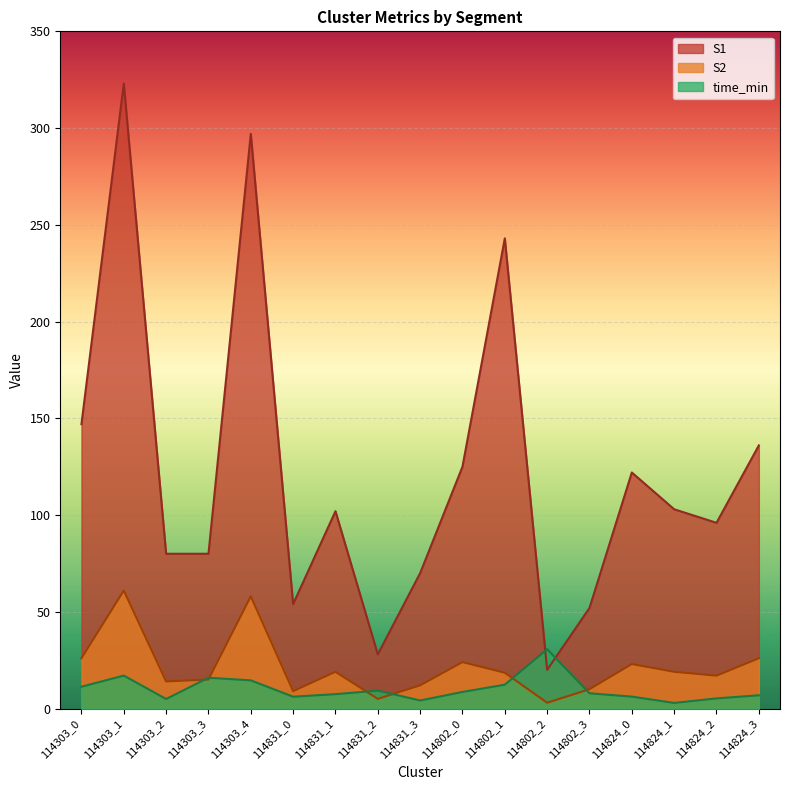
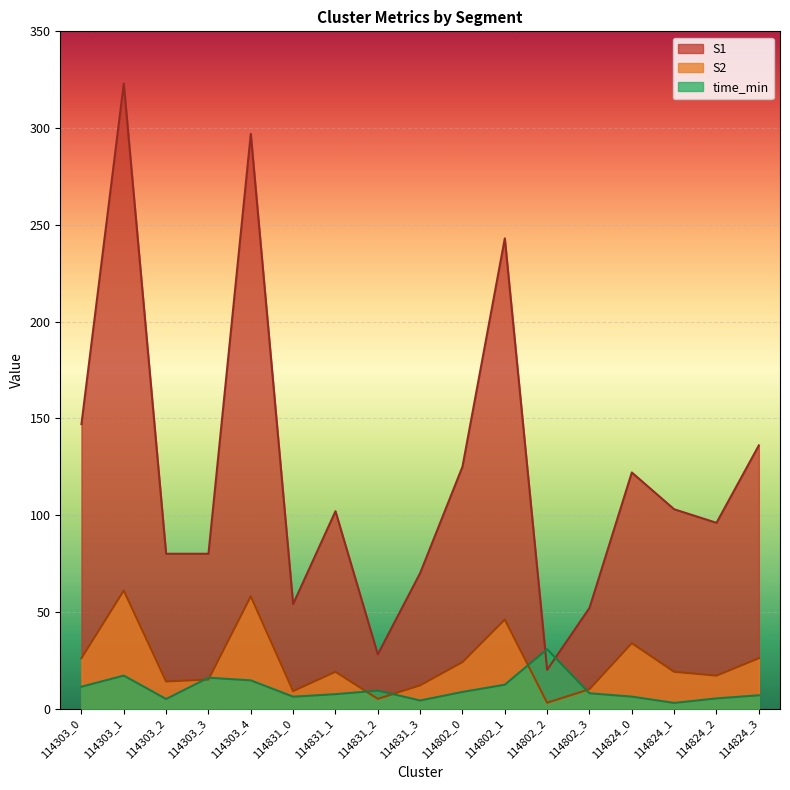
S2, 114802_1: 19 -> 46
S2, 114824_0: 23 -> 34
